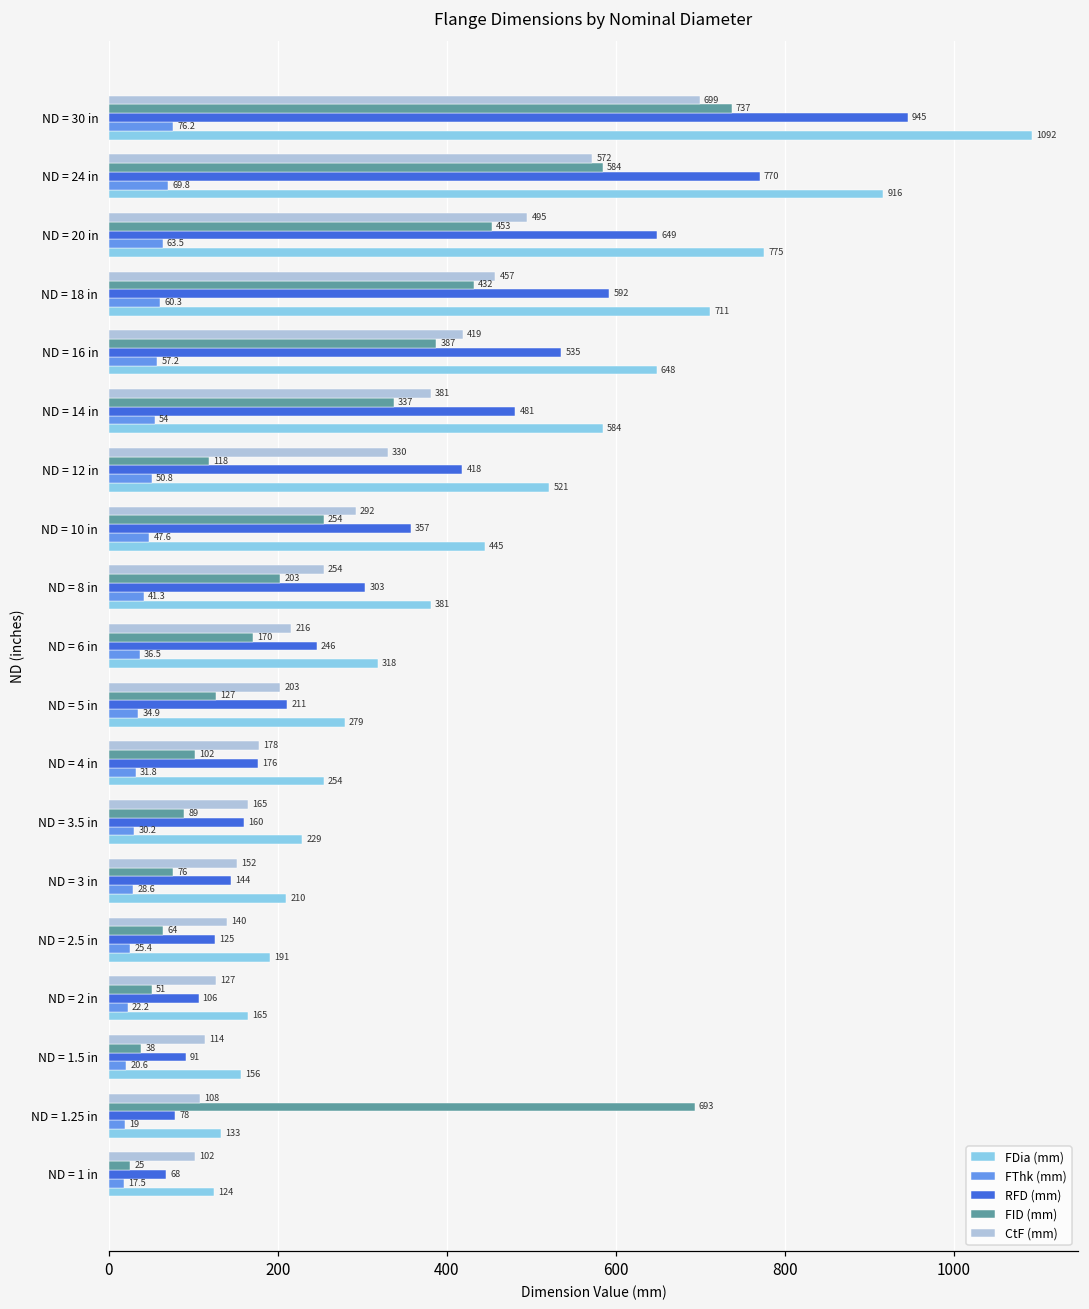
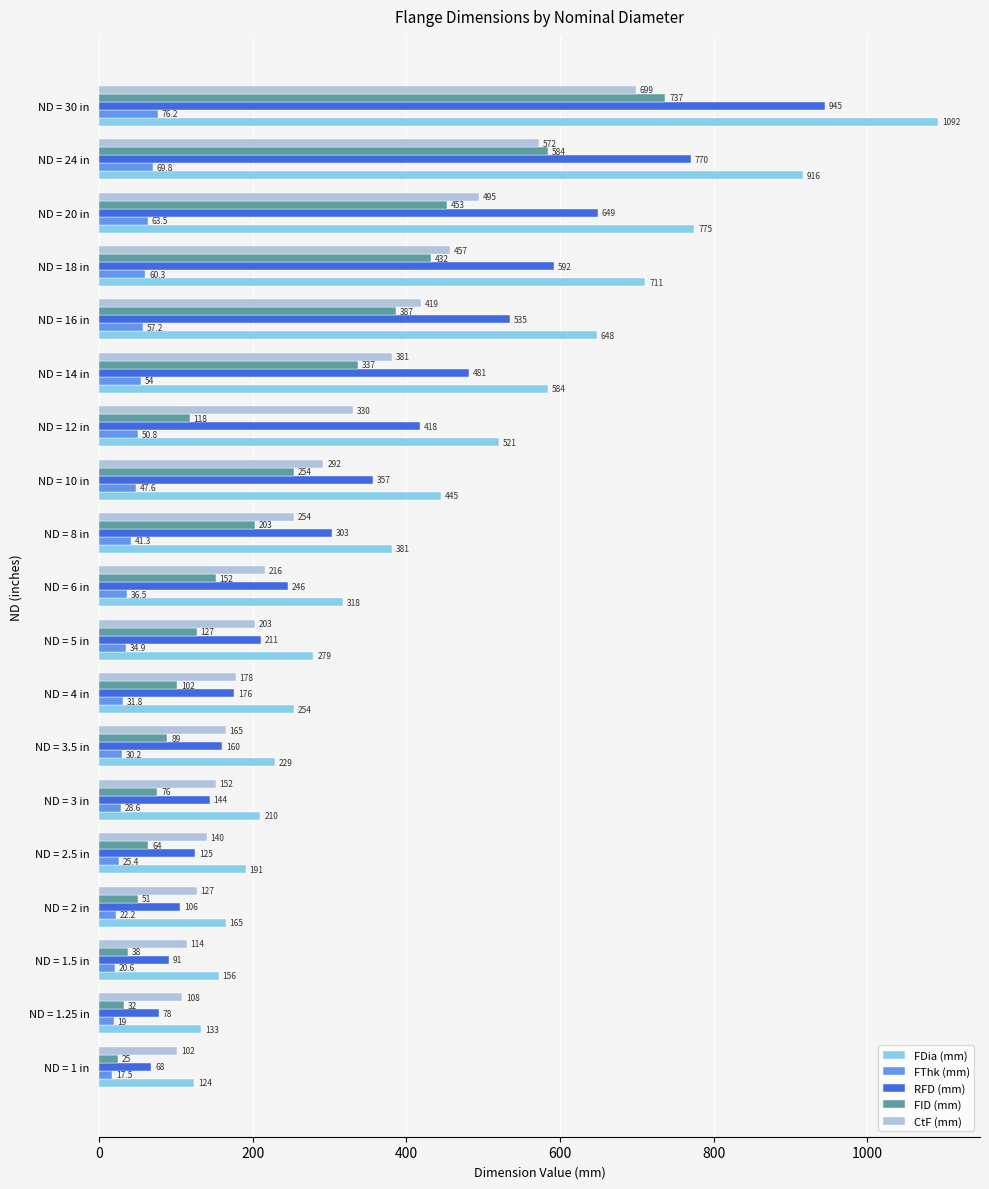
FID (mm), ND = 6 in: 170 -> 152
FID (mm), ND = 1.25 in: 693 -> 32
